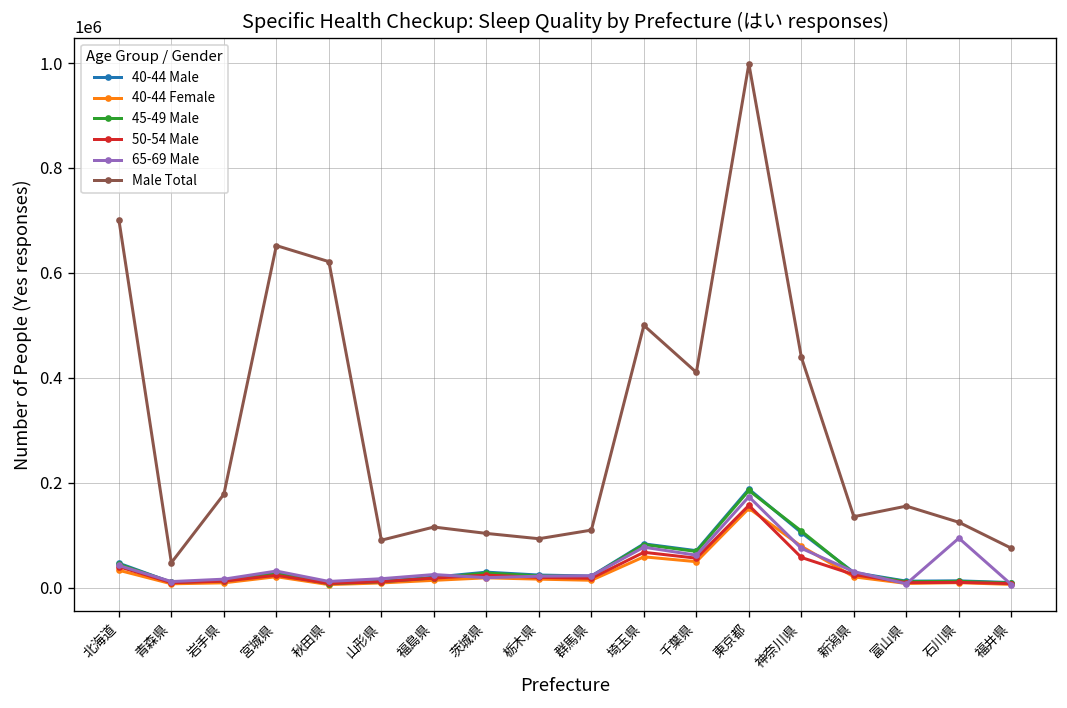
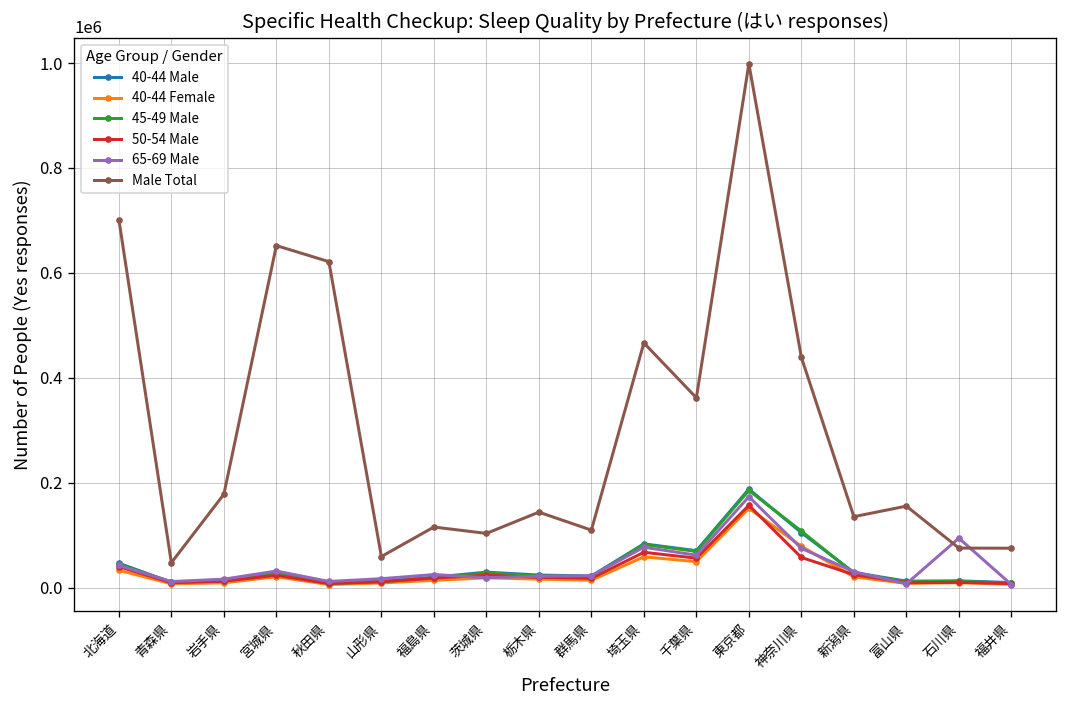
Male Total, 山形県: 90000 -> 60000
Male Total, 栃木県: 90000 -> 140000
Male Total, 埼玉県: 500000 -> 470000
Male Total, 千葉県: 410000 -> 360000
Male Total, 石川県: 120000 -> 80000
